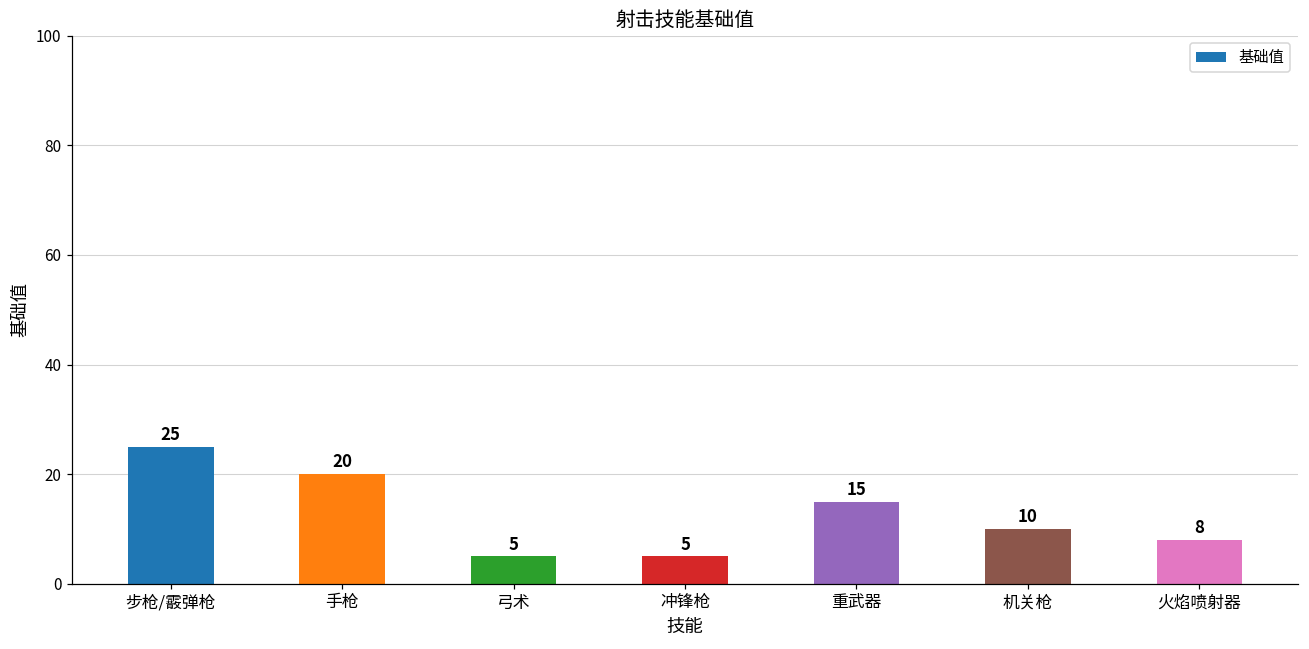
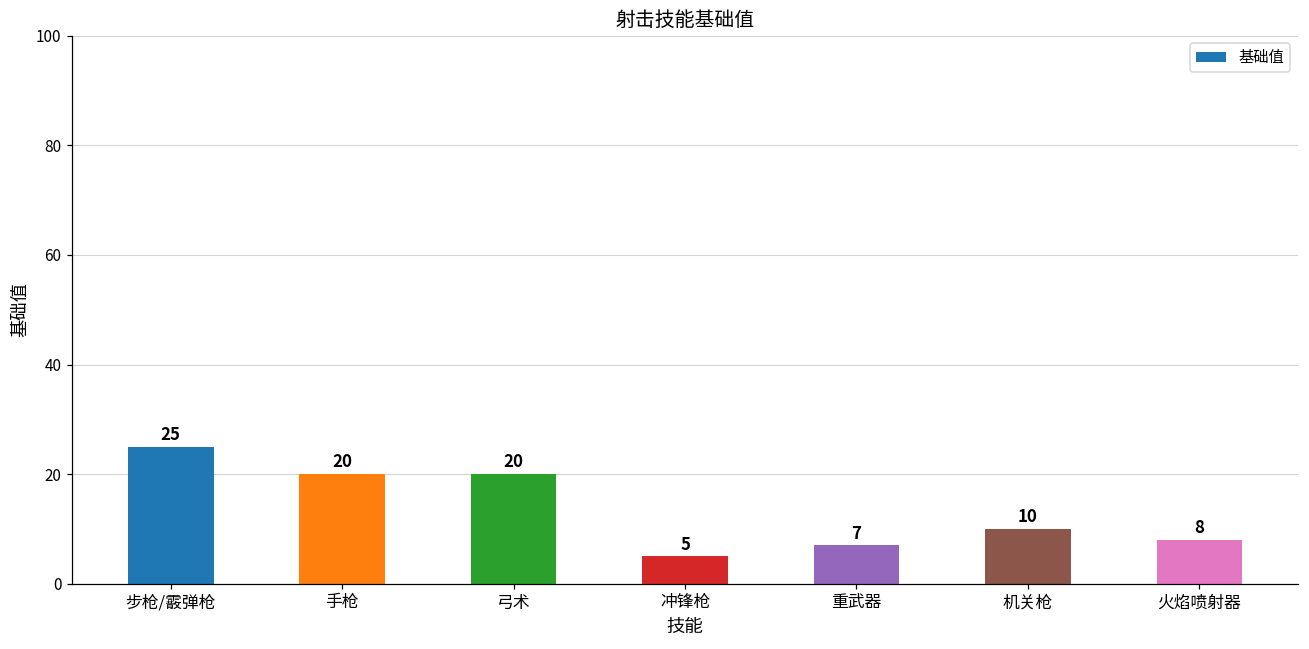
弓术: 5 -> 20
重武器: 15 -> 7
